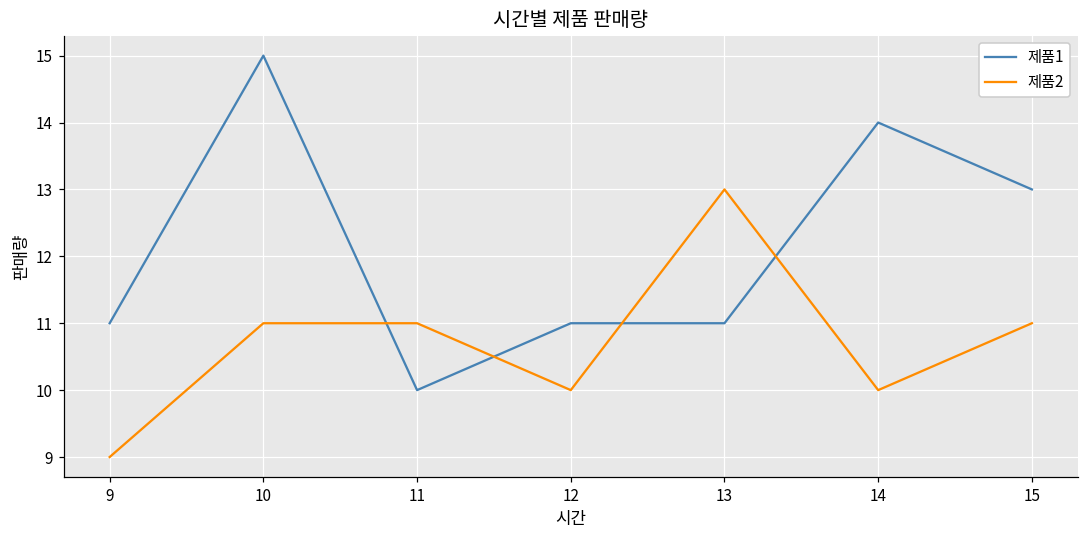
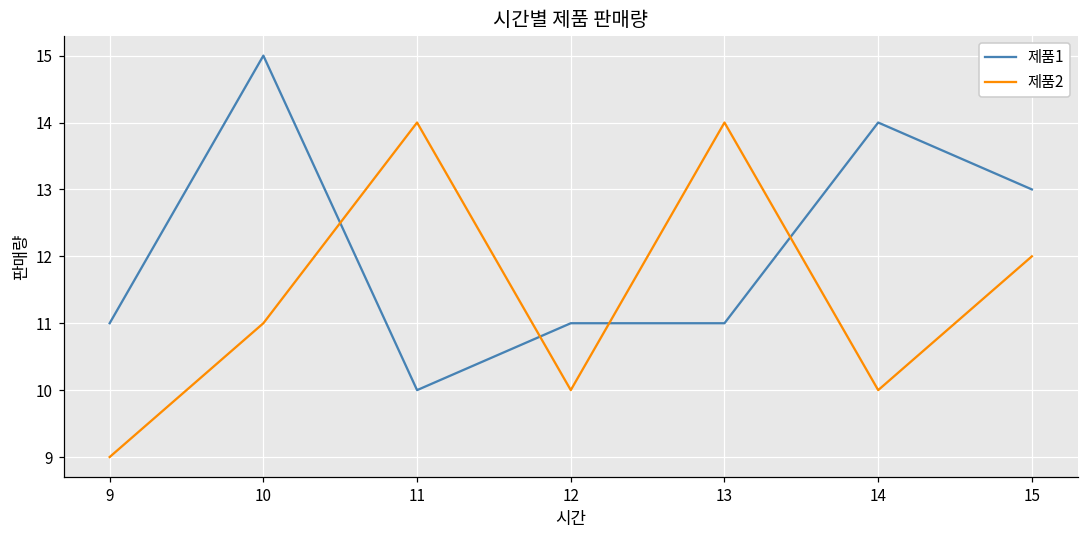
제품2, 11: 11 -> 14
제품2, 13: 13 -> 14
제품2, 15: 11 -> 12
